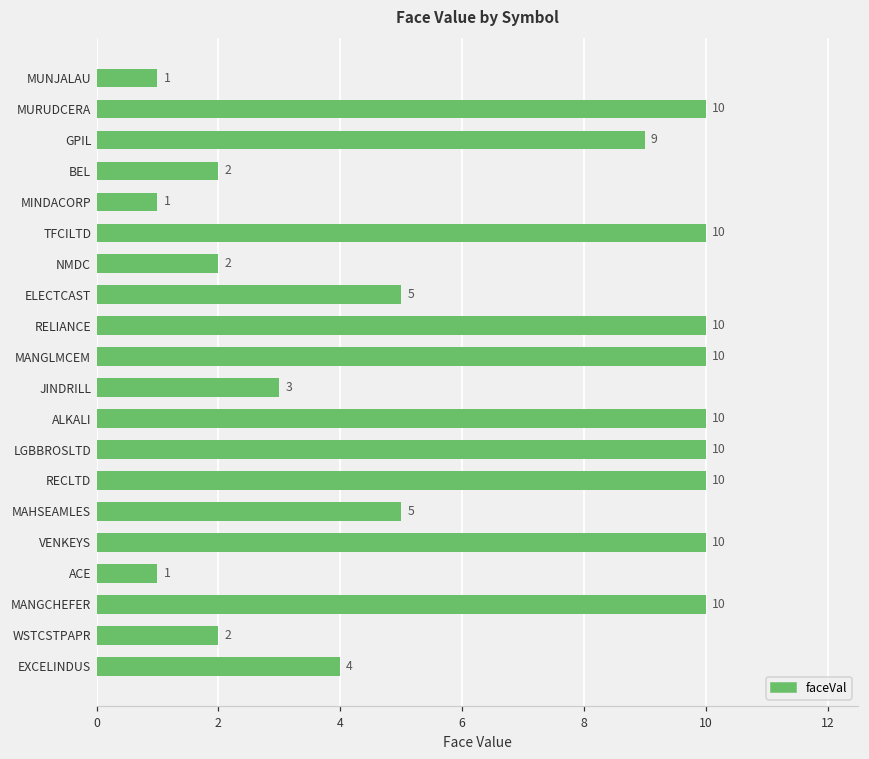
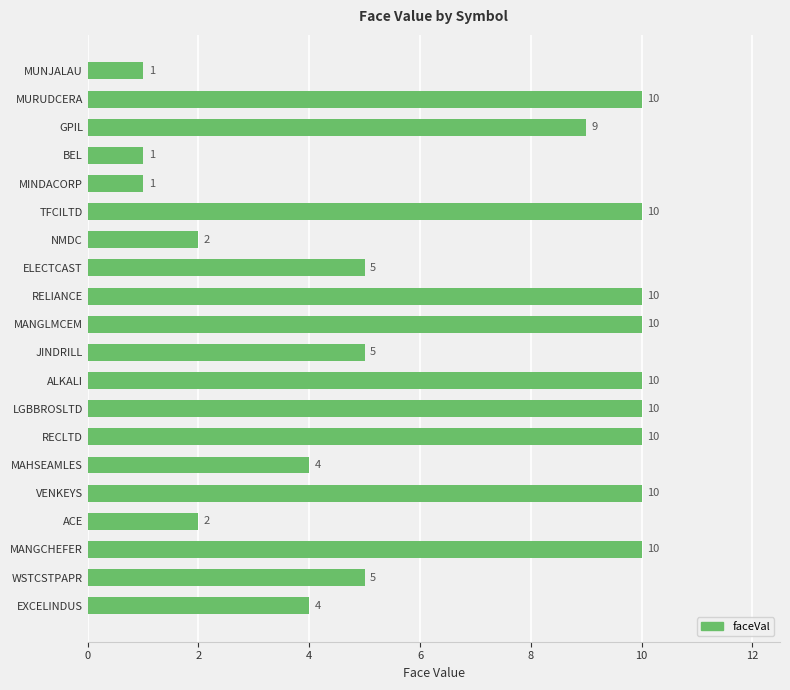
BEL: 2 -> 1
JINDRILL: 3 -> 5
MAHSEAMLES: 5 -> 4
ACE: 1 -> 2
WSTCSTPAPR: 2 -> 5
